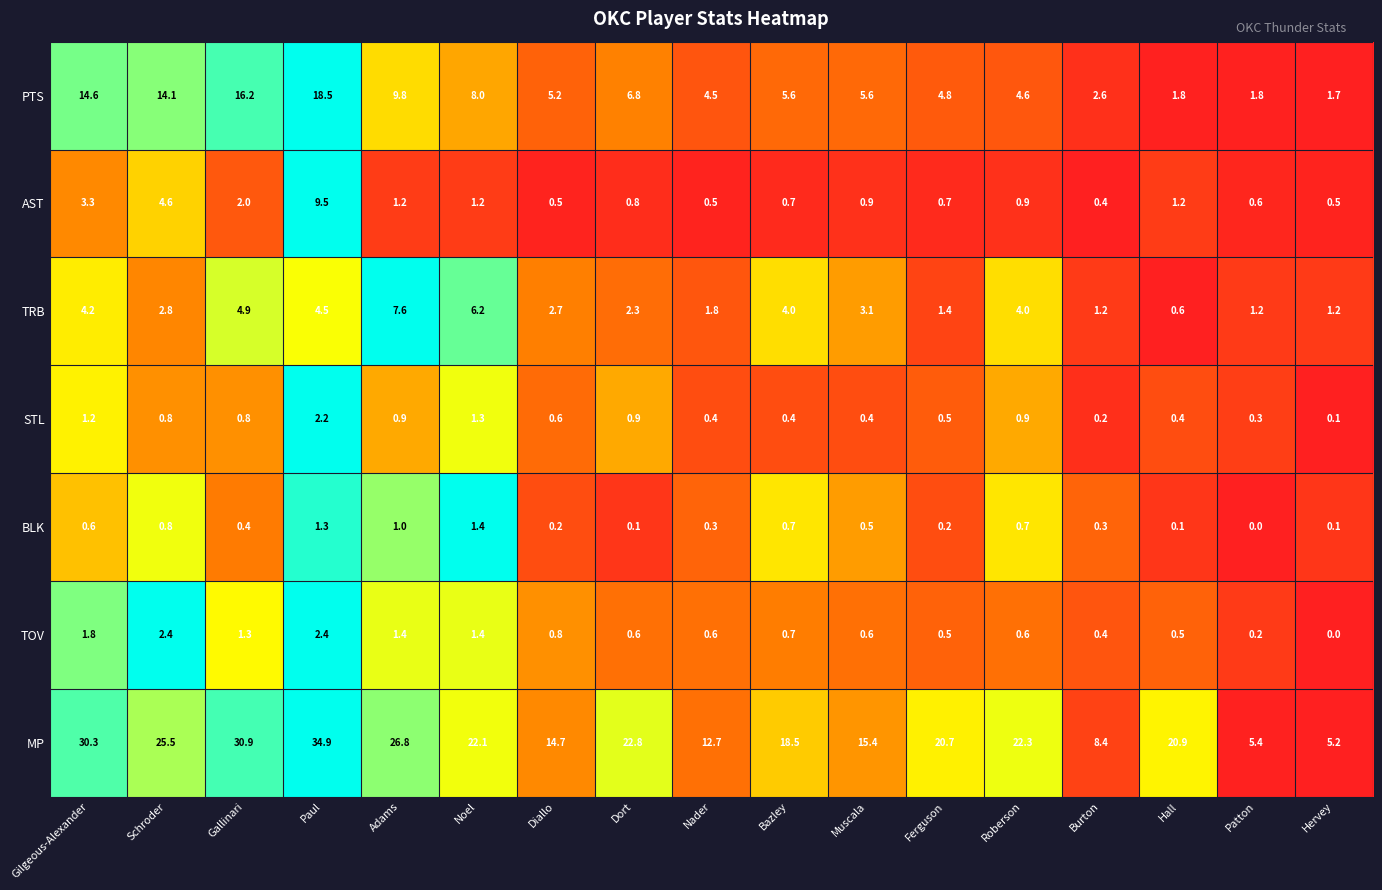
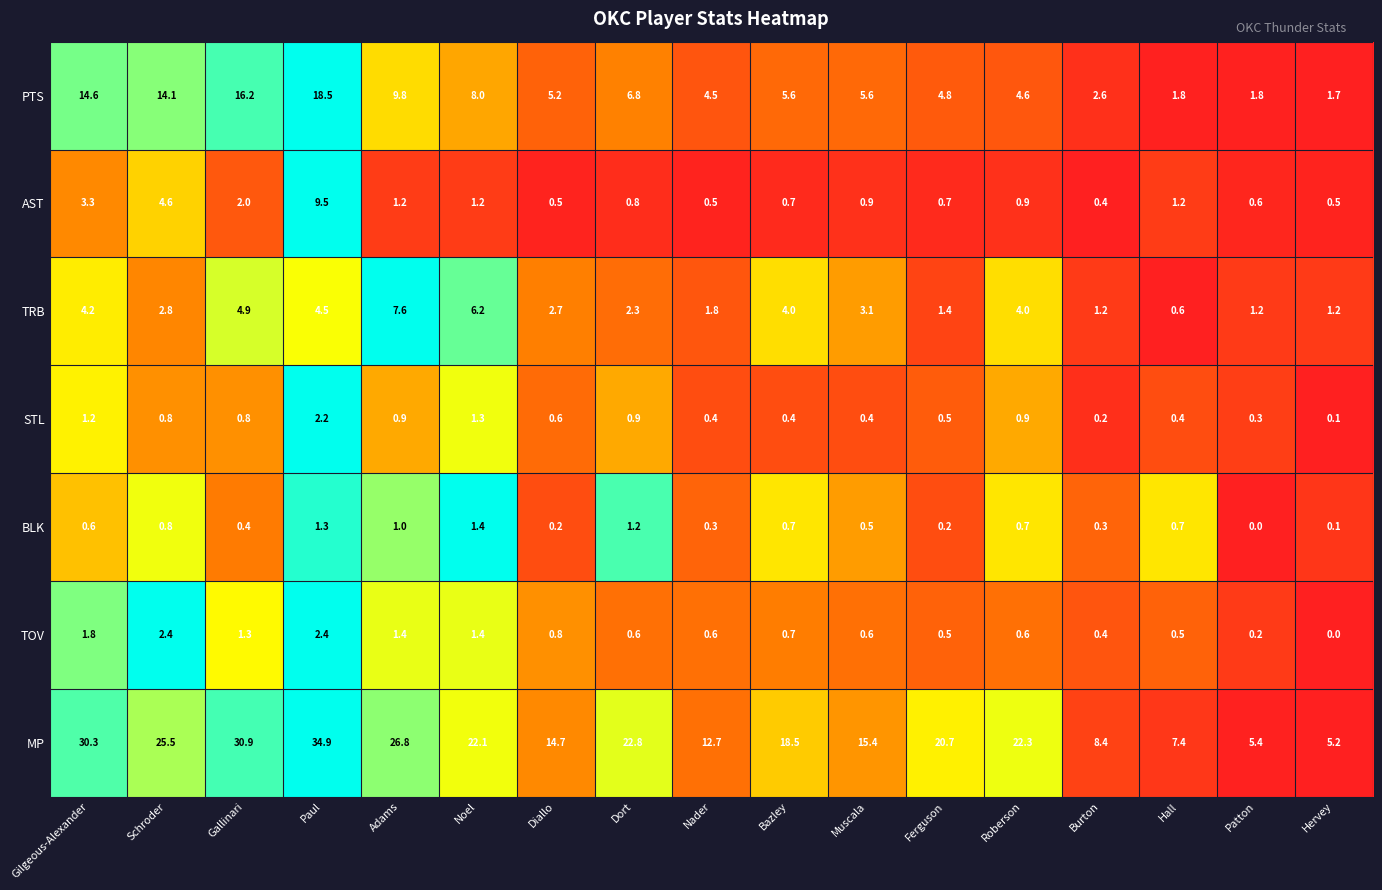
BLK, Dort: 0.1 -> 1.2
BLK, Hall: 0.1 -> 0.7
MP, Hall: 20.9 -> 7.4
